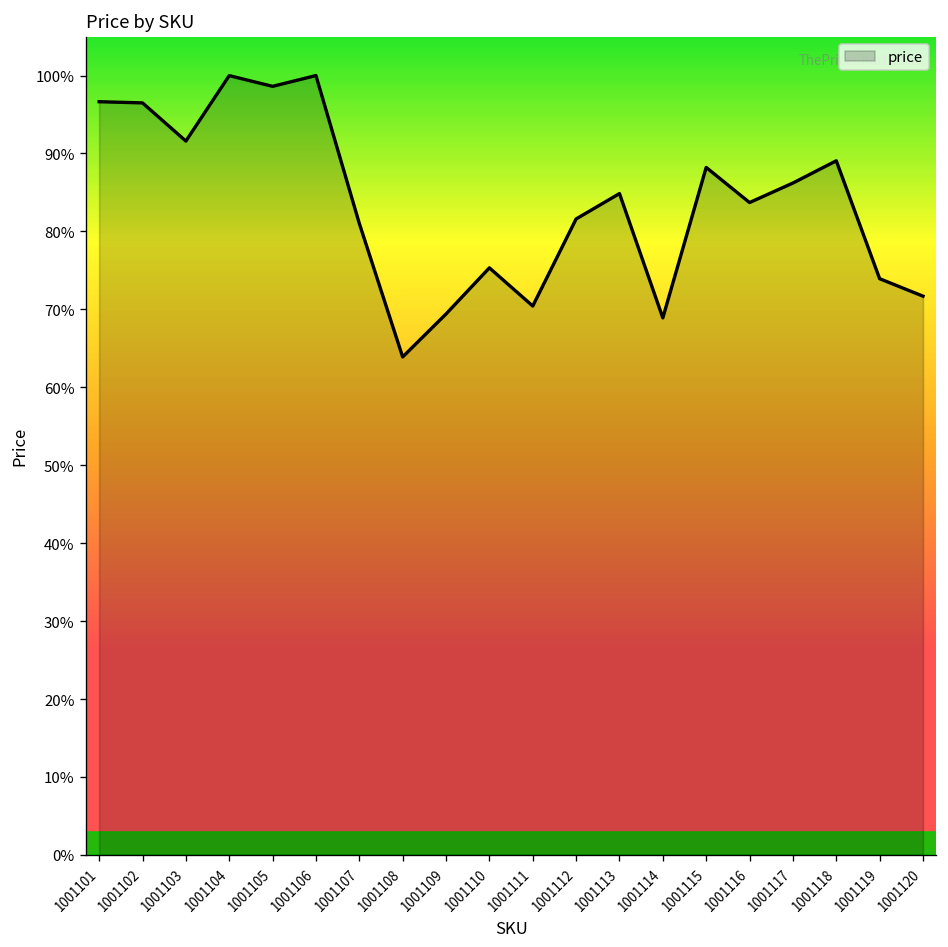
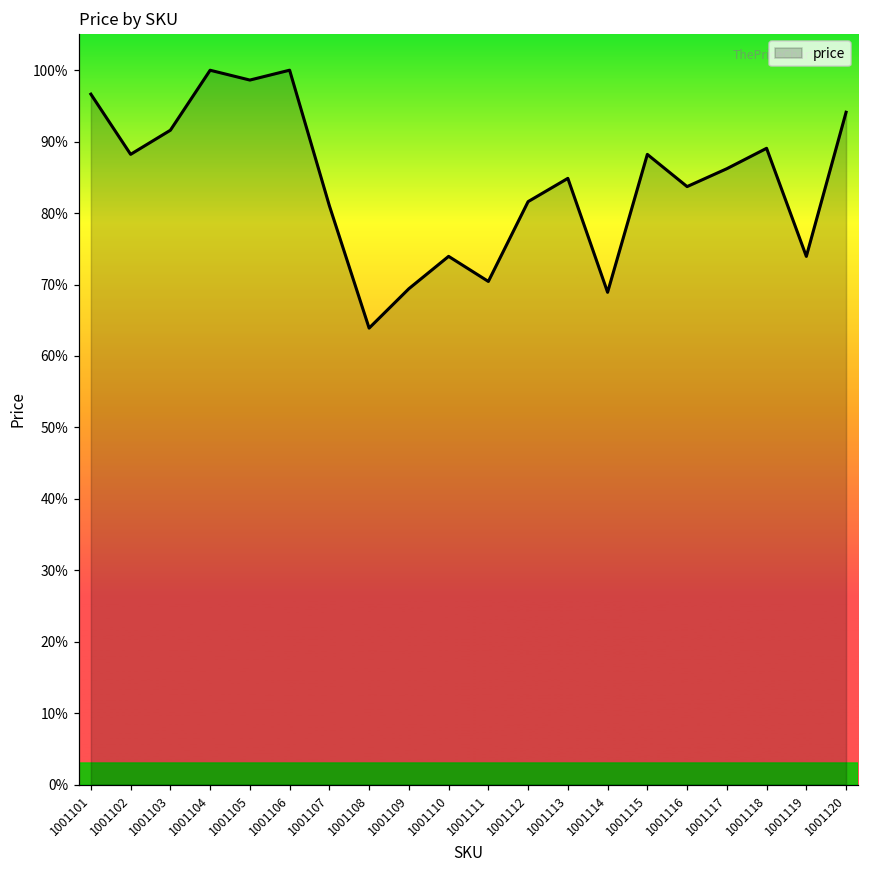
1001102: 96% -> 88%
1001110: 75% -> 74%
1001120: 72% -> 94%
